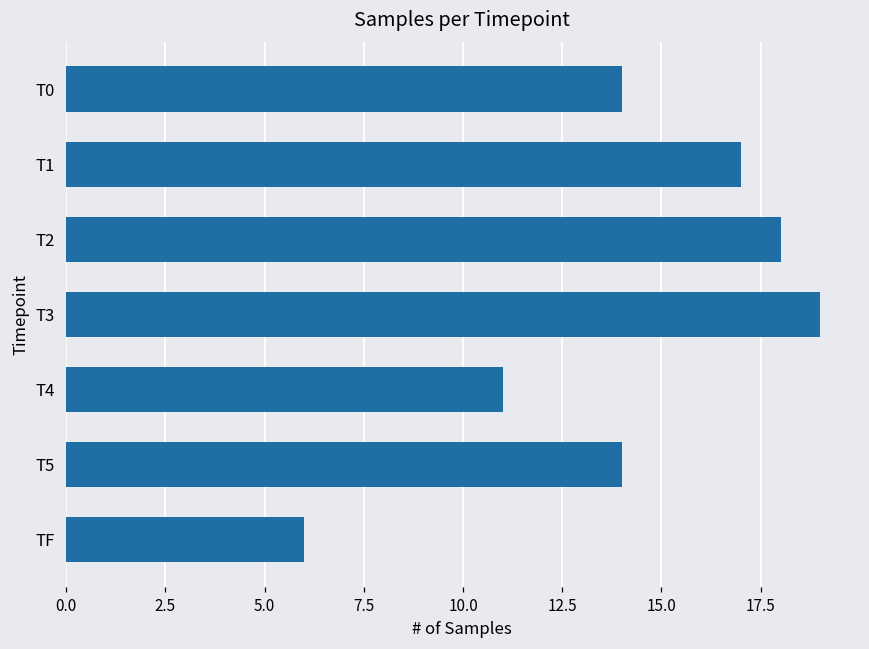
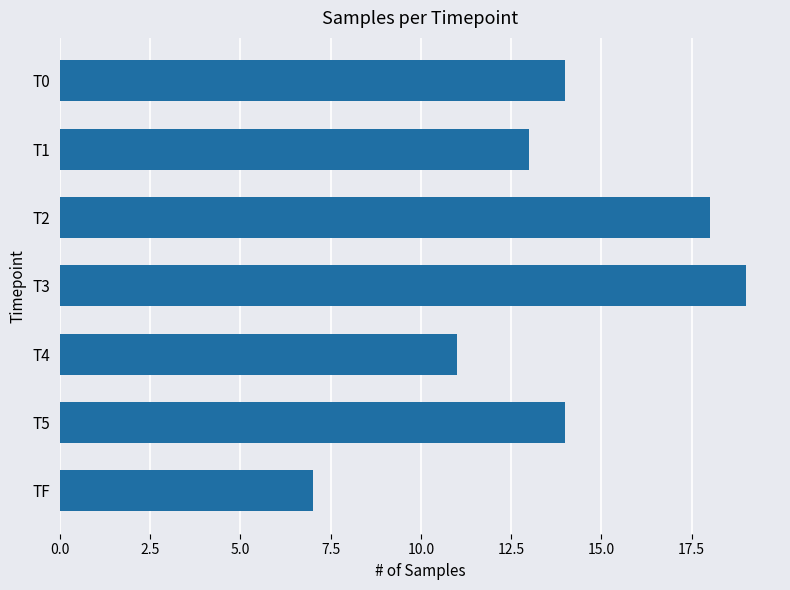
T1: 17 -> 13
TF: 6 -> 7
